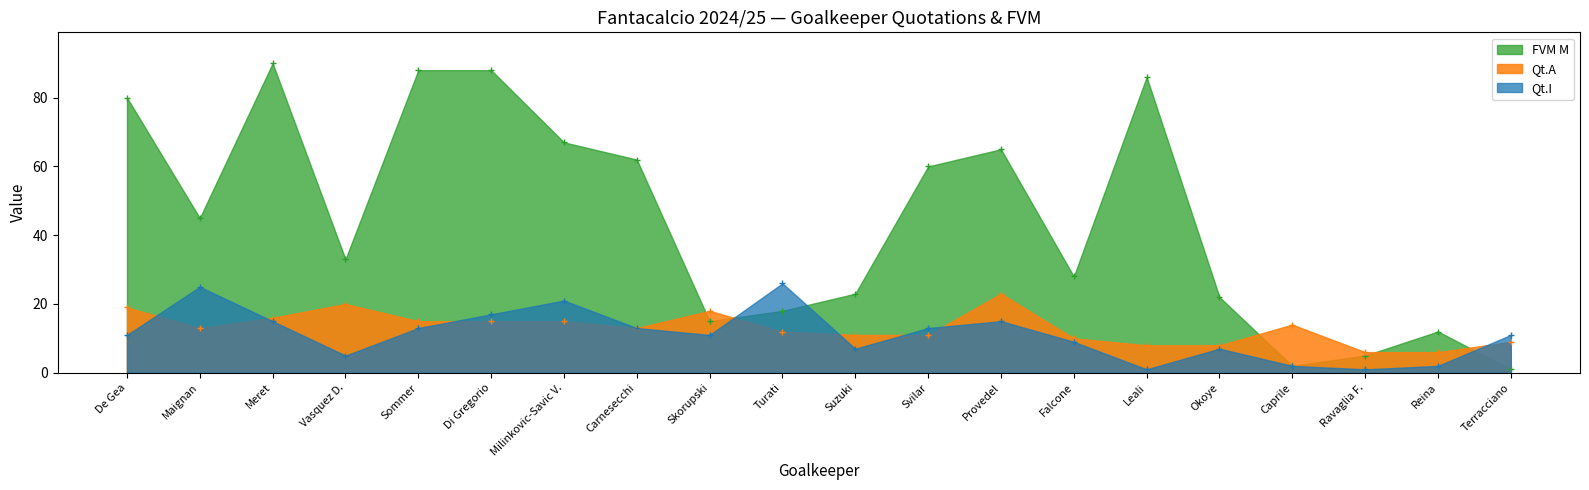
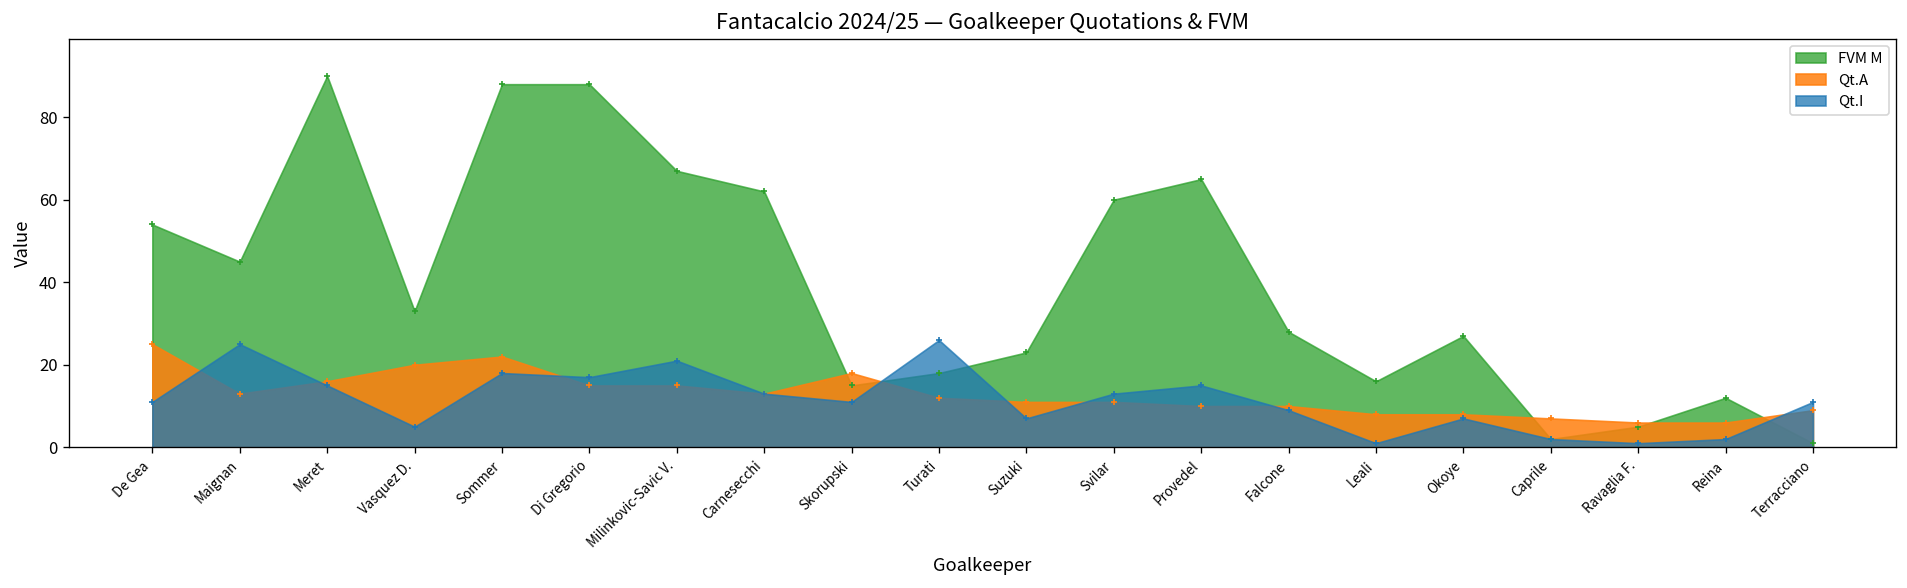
FVM M, De Gea: 80 -> 54
Qt.A, De Gea: 19 -> 25
Qt.A, Sommer: 15 -> 22
Qt.I, Sommer: 13 -> 18
Qt.A, Provedel: 23 -> 10
FVM M, Leali: 86 -> 16
FVM M, Okoye: 22 -> 27
Qt.A, Caprile: 14 -> 7
